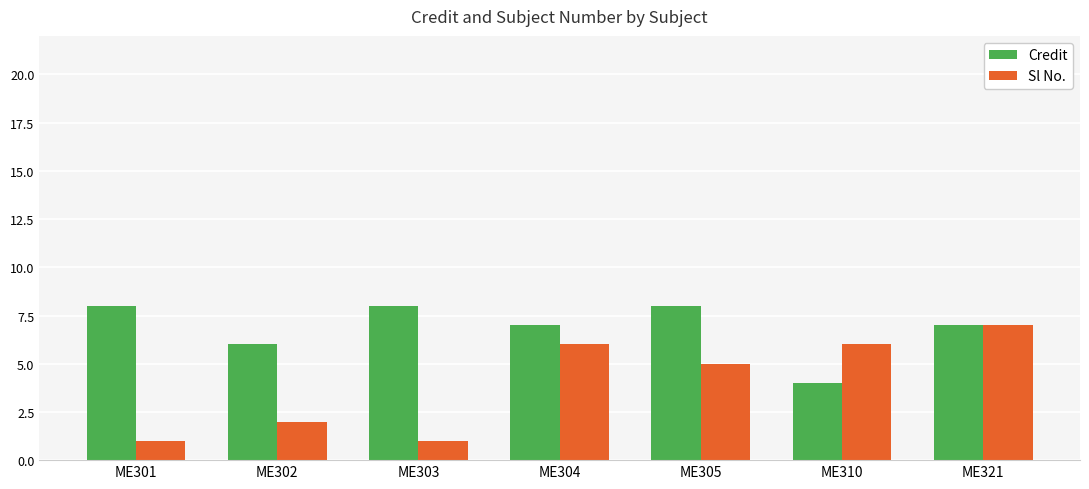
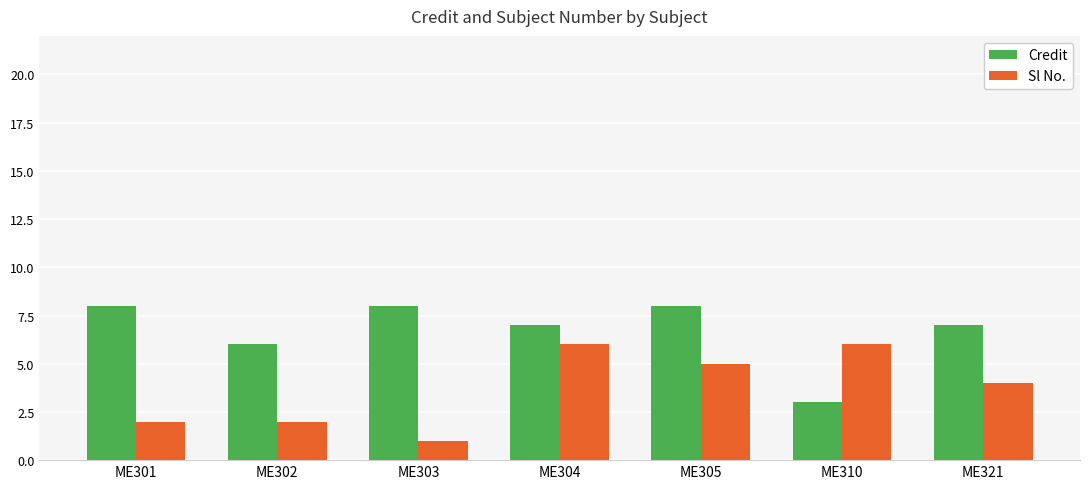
Sl No., ME301: 1 -> 2
Credit, ME310: 4 -> 3
Sl No., ME321: 7 -> 4
